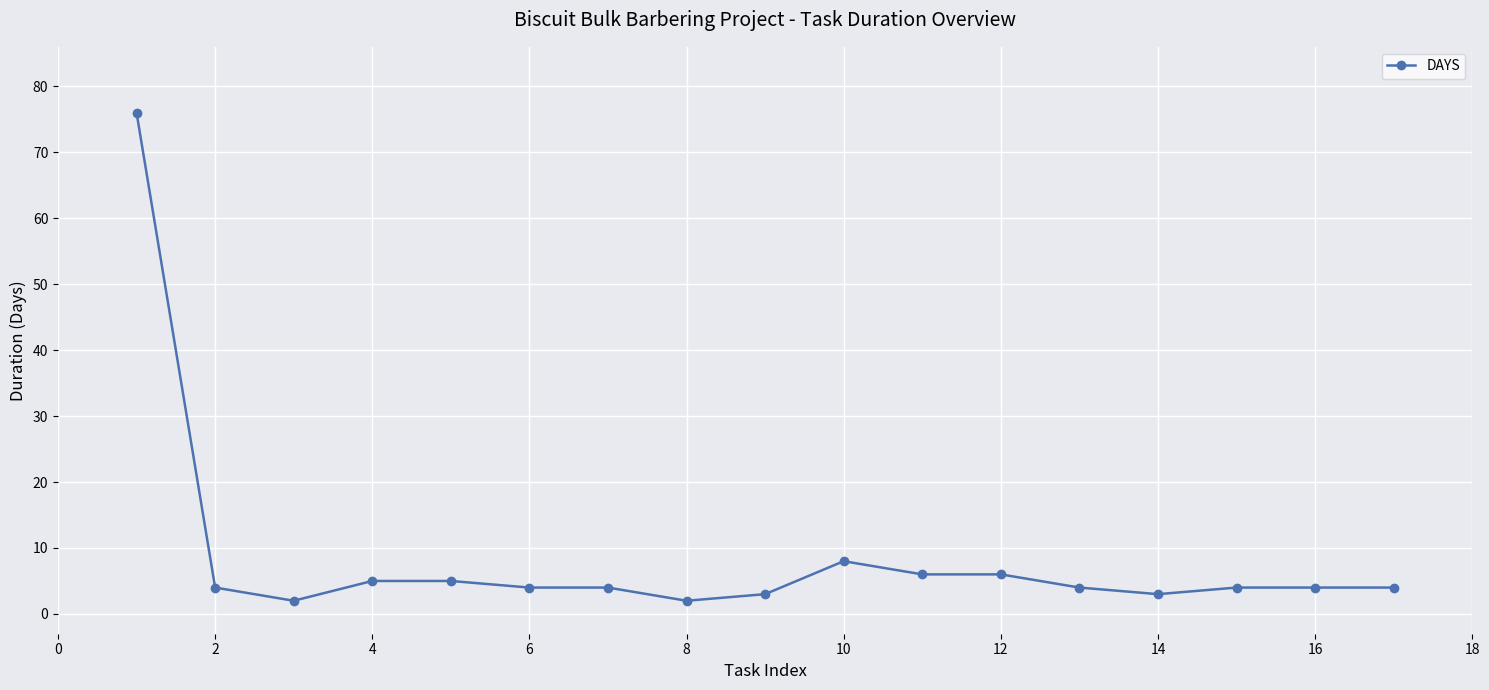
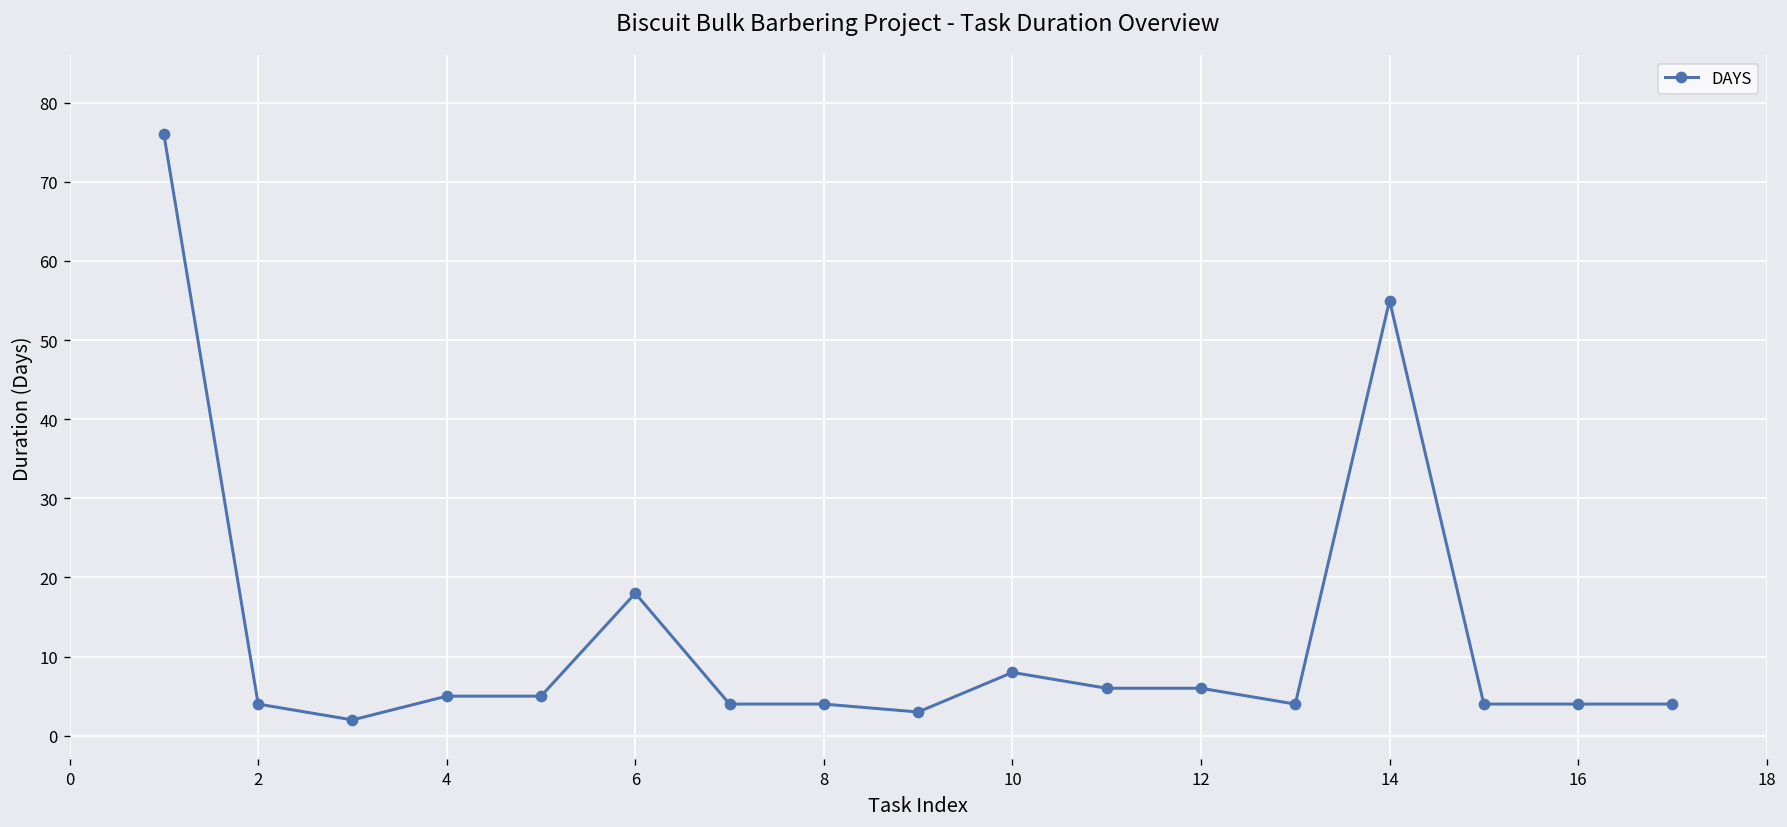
6: 4 -> 18
8: 2 -> 4
14: 3 -> 55
